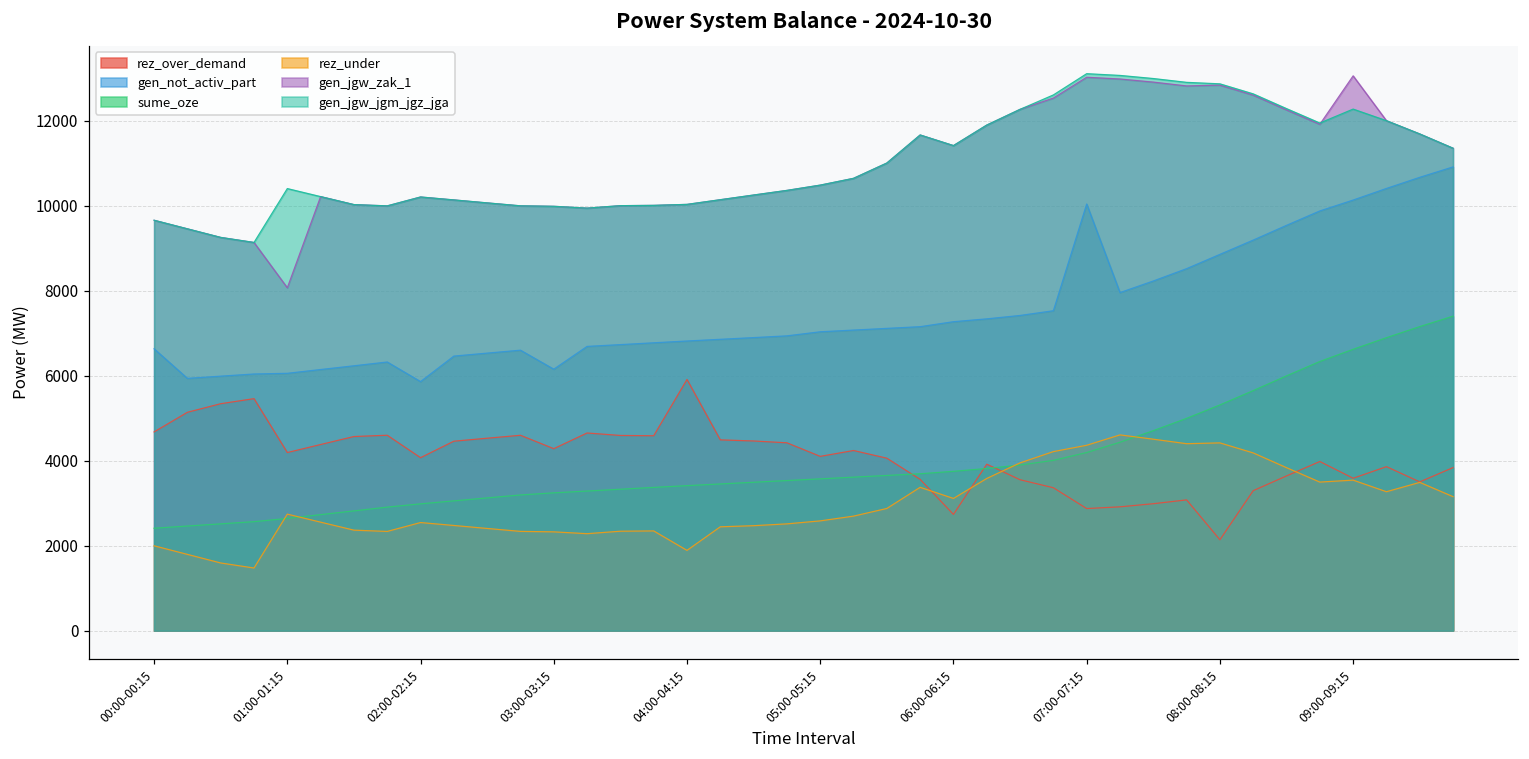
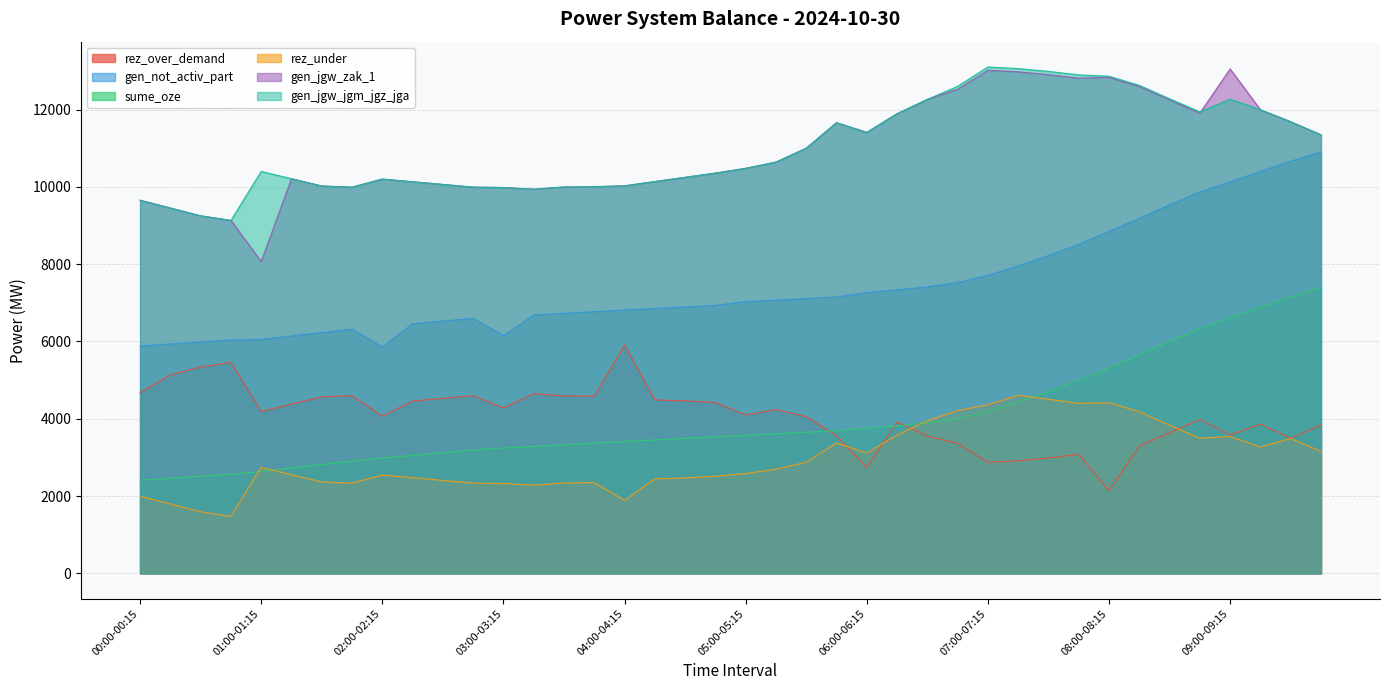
gen_not_activ_part, 00:00-00:15: 6600 -> 5900
gen_not_activ_part, 07:00-07:15: 10000 -> 7700
